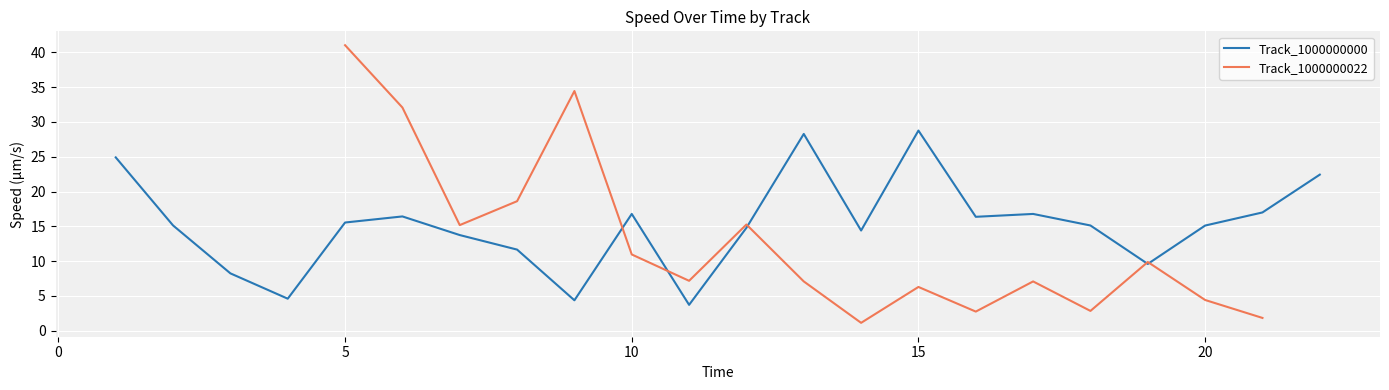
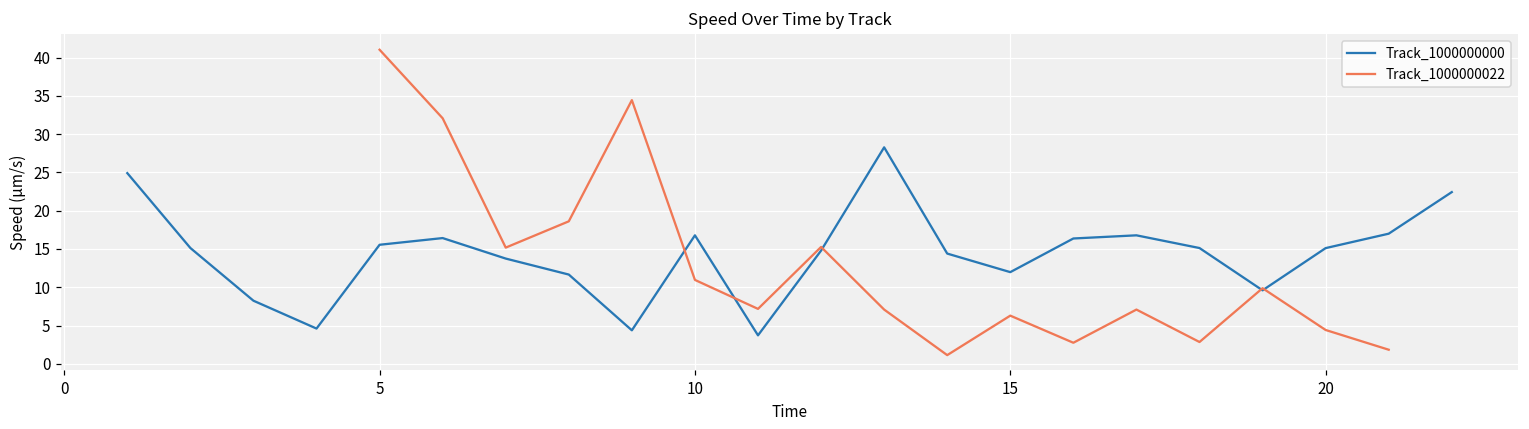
Track_1000000000, 15: 29 -> 12
